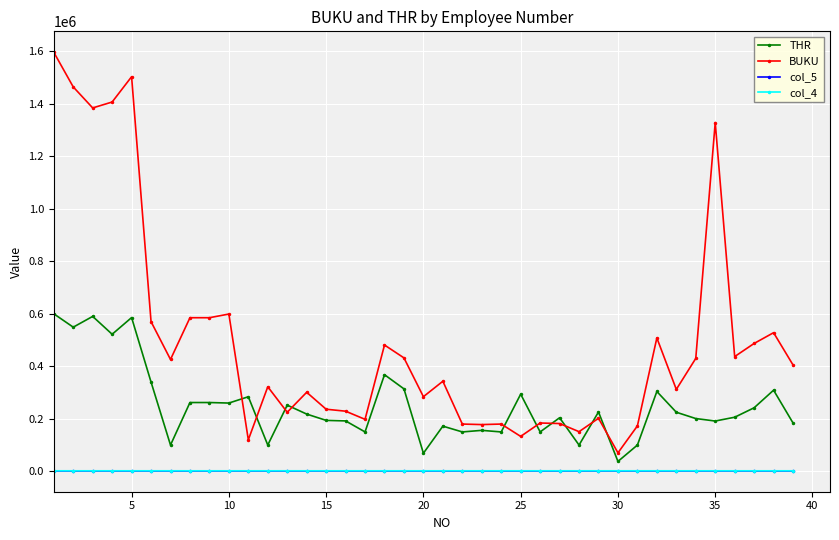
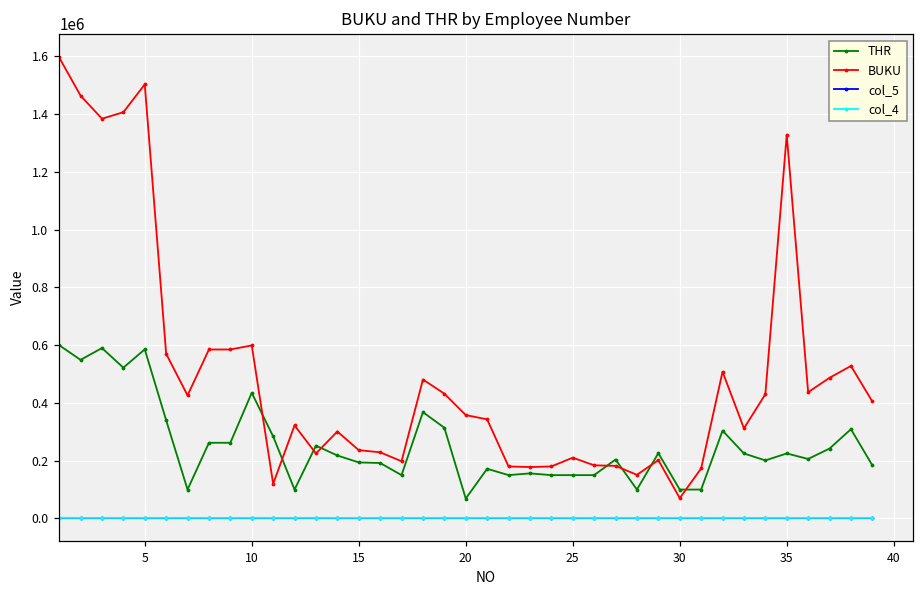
THR, 10: 260000 -> 430000
BUKU, 20: 280000 -> 360000
THR, 25: 290000 -> 150000
BUKU, 25: 130000 -> 210000
THR, 30: 40000 -> 100000
THR, 35: 190000 -> 230000
